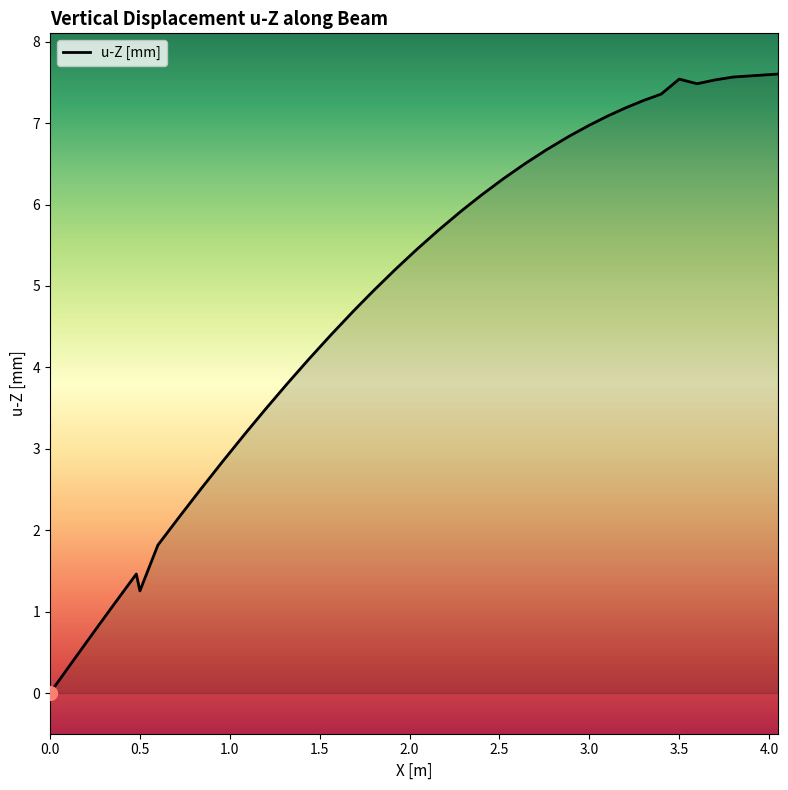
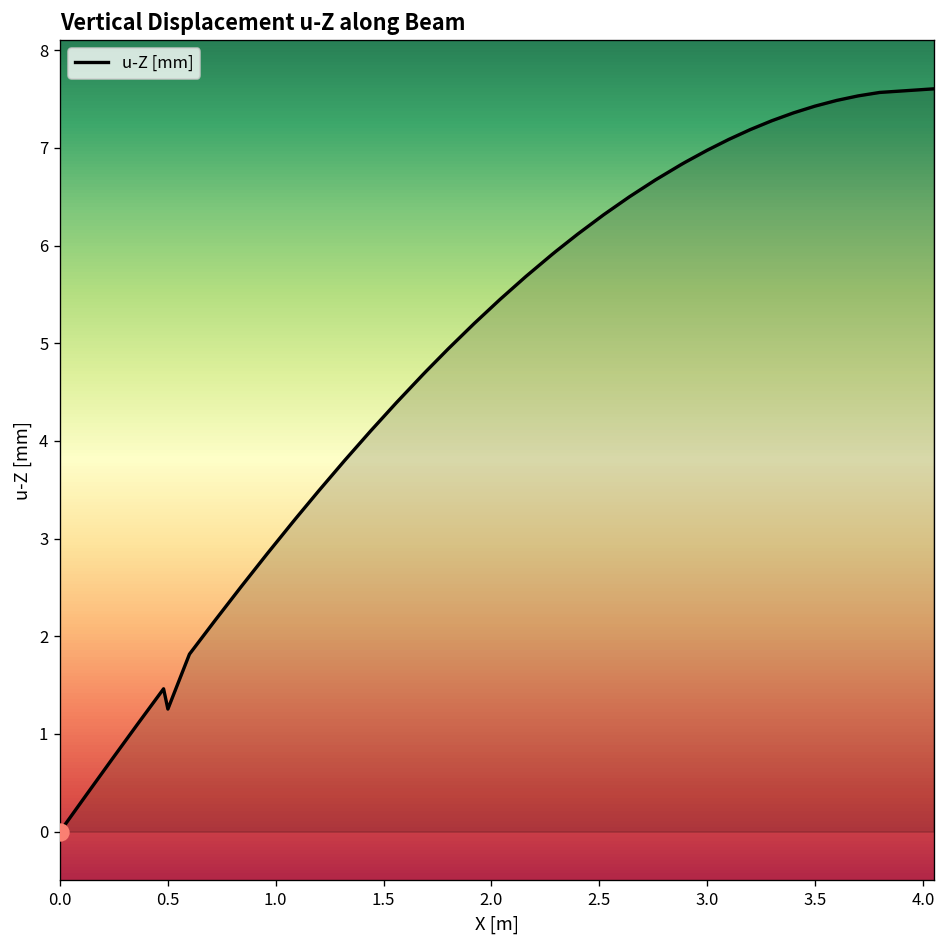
u-Z [mm], 3.5: 7.5 -> 7.4
